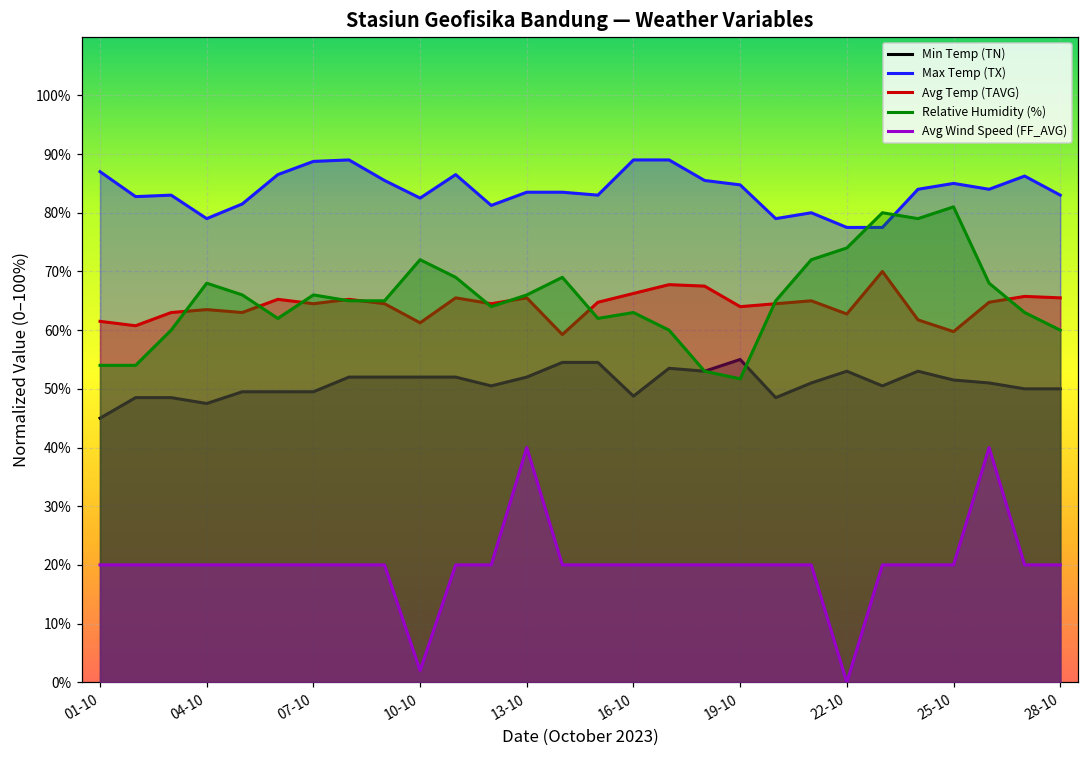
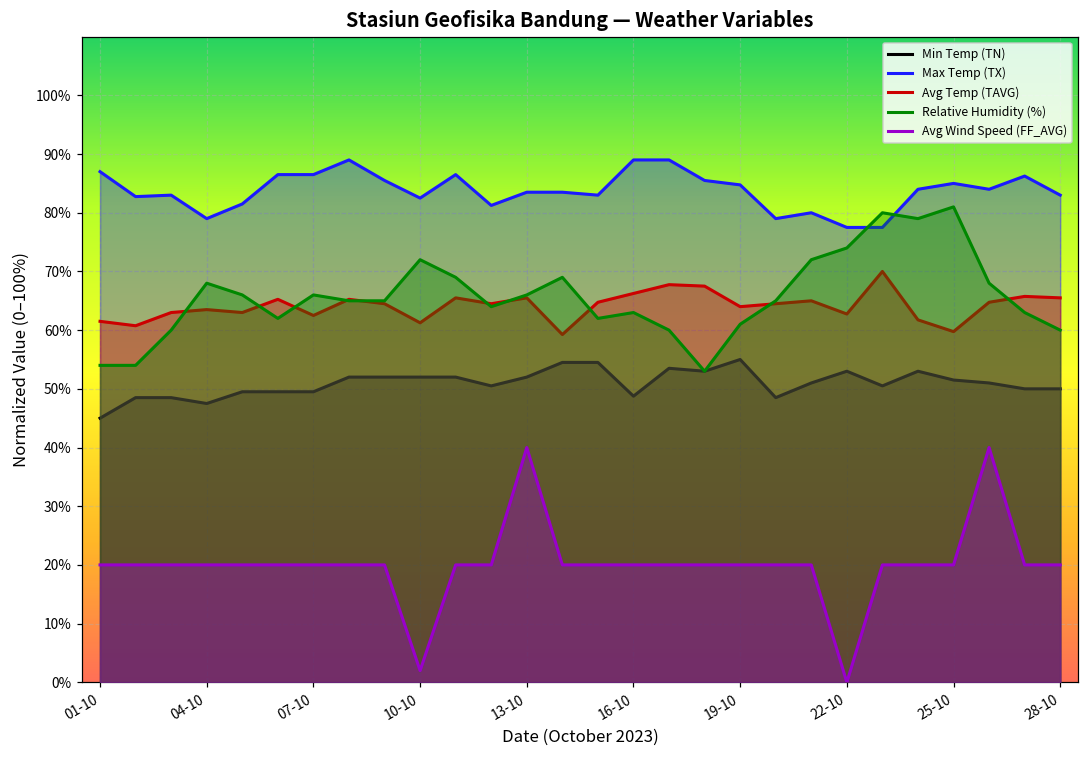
Max Temp (TX), 07-10: 89% -> 86%
Avg Temp (TAVG), 07-10: 64% -> 62%
Relative Humidity (%), 19-10: 52% -> 61%
